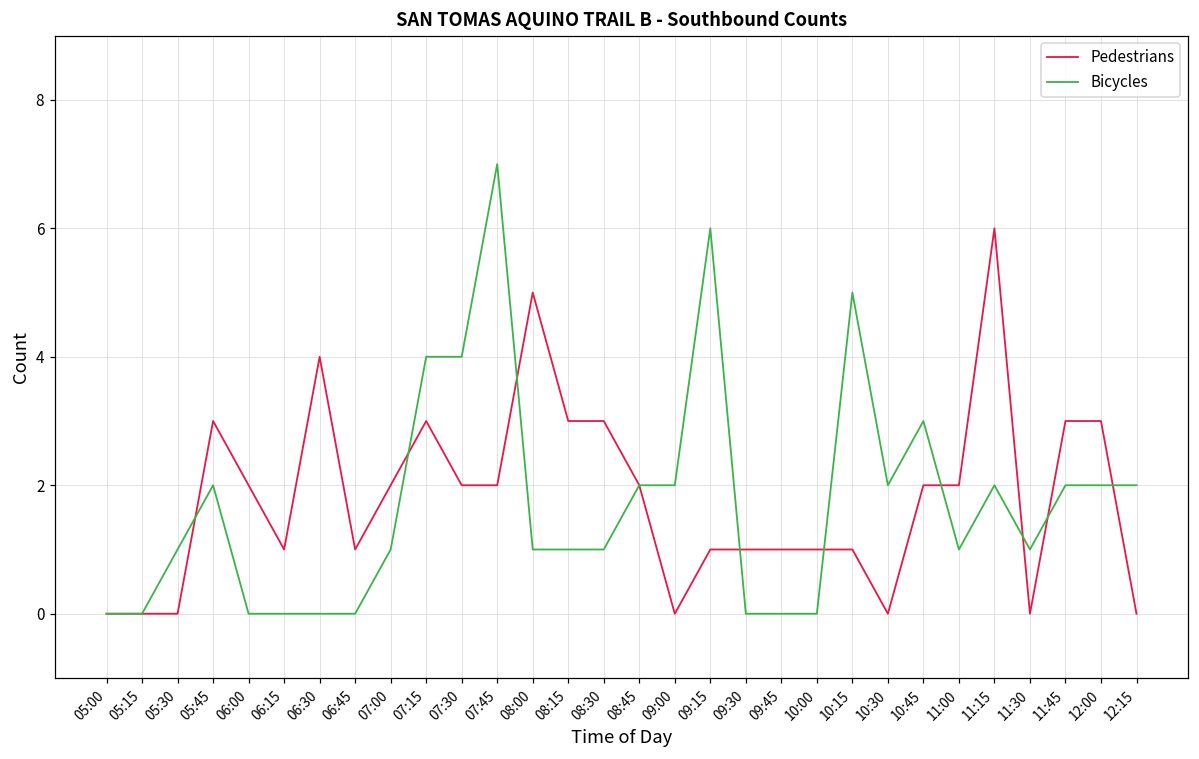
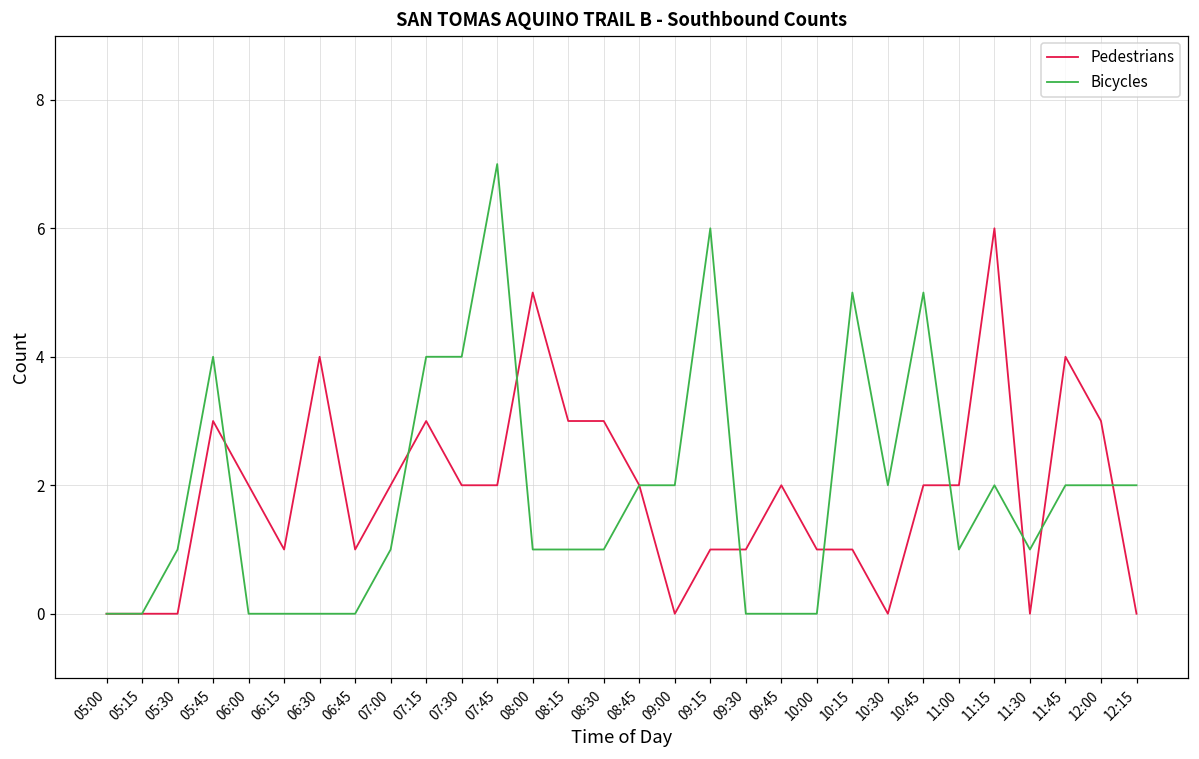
Bicycles, 05:45: 2 -> 4
Pedestrians, 09:45: 1 -> 2
Bicycles, 10:45: 3 -> 5
Pedestrians, 11:45: 3 -> 4
